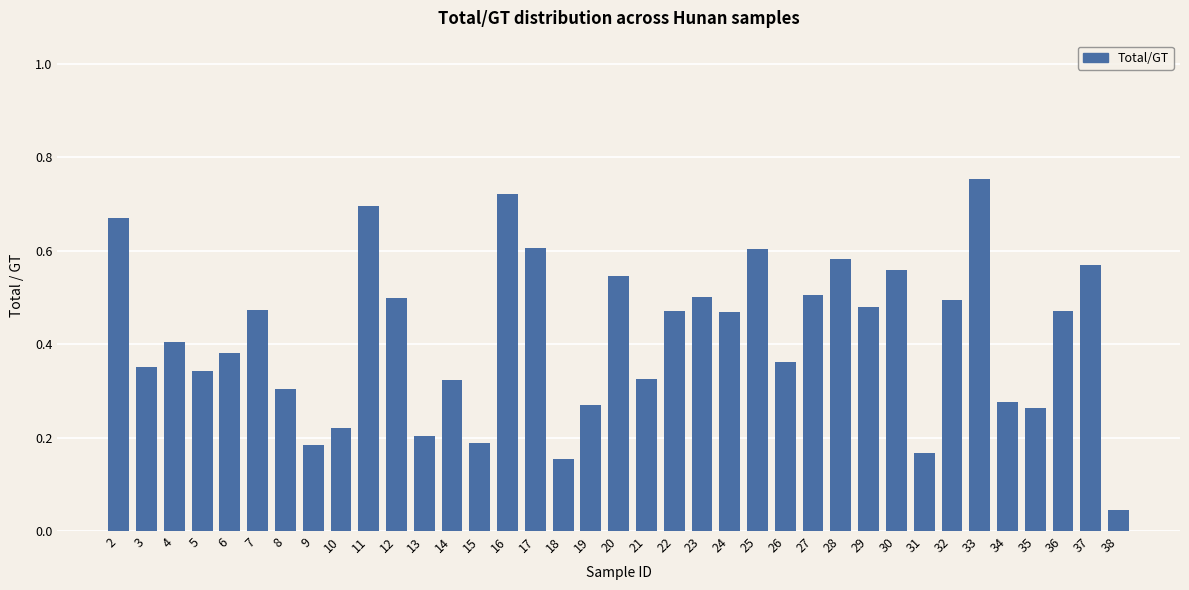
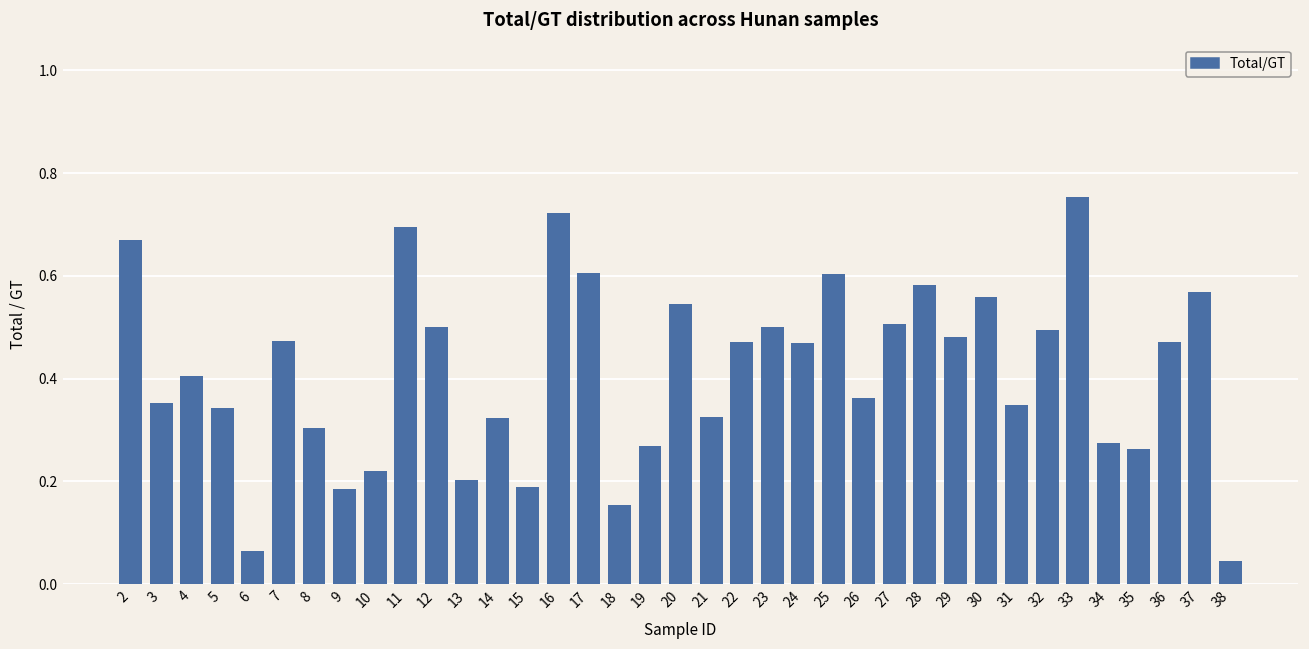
6: 0.38 -> 0.06
31: 0.17 -> 0.35
